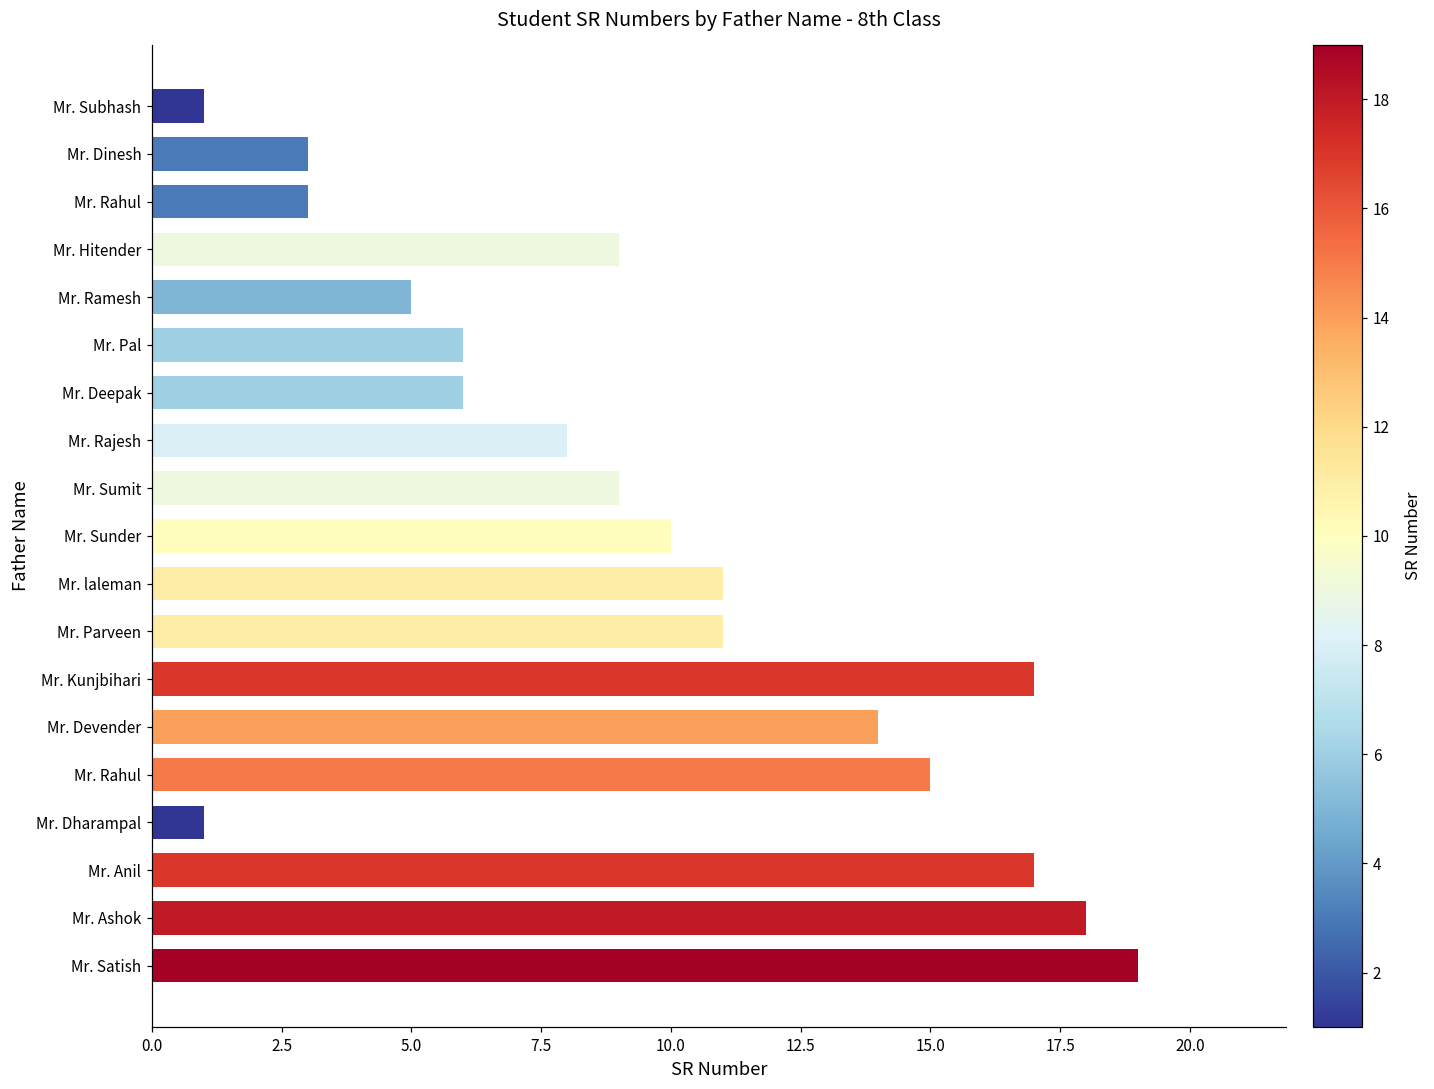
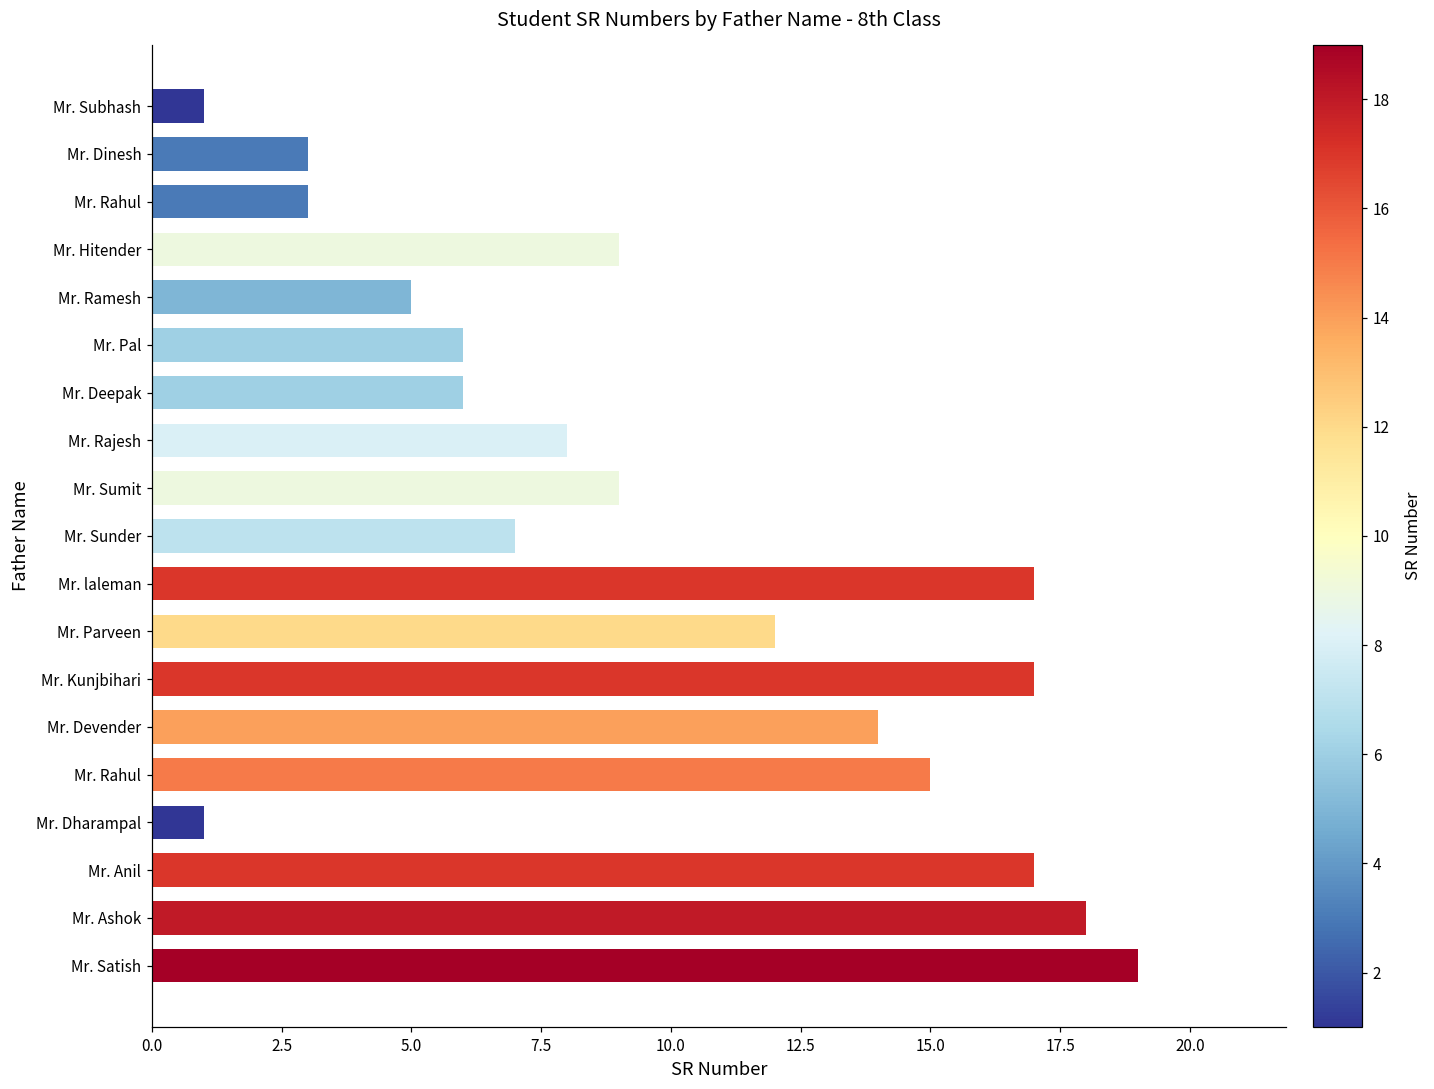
Mr. Sunder: 10 -> 7
Mr. laleman: 11 -> 17
Mr. Parveen: 11 -> 12
